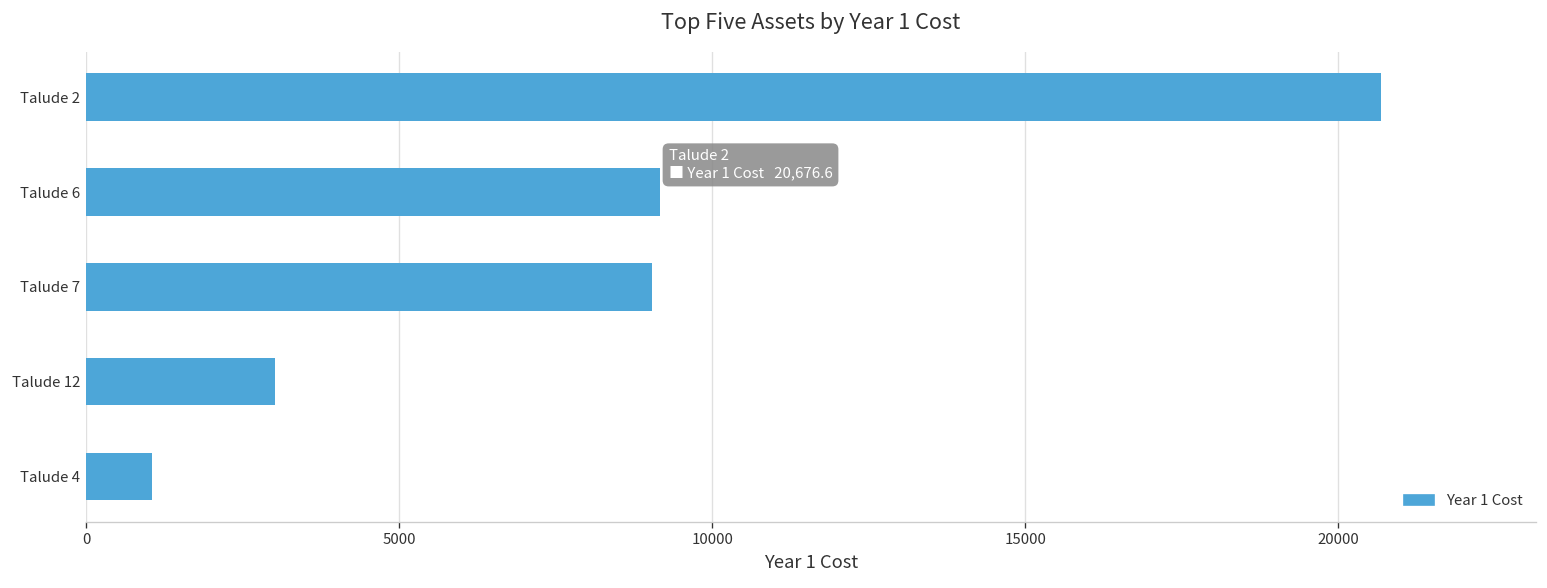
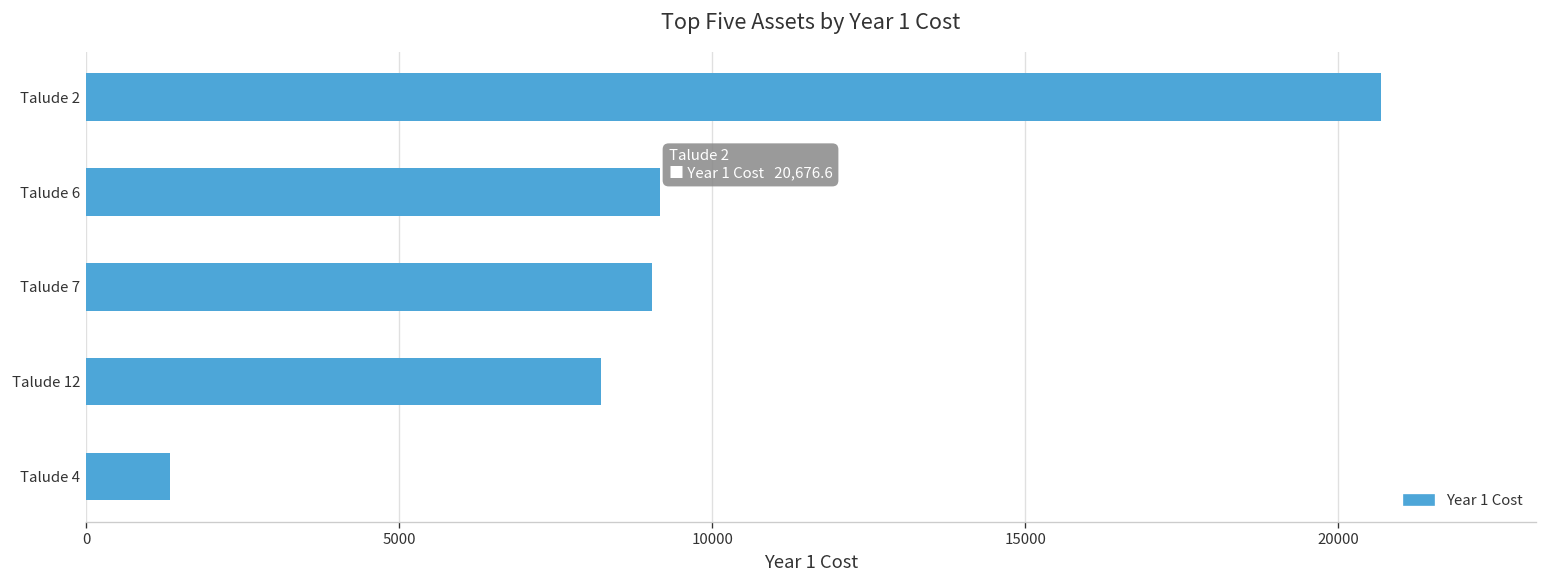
Talude 12: 3000 -> 8200
Talude 4: 1100 -> 1300
